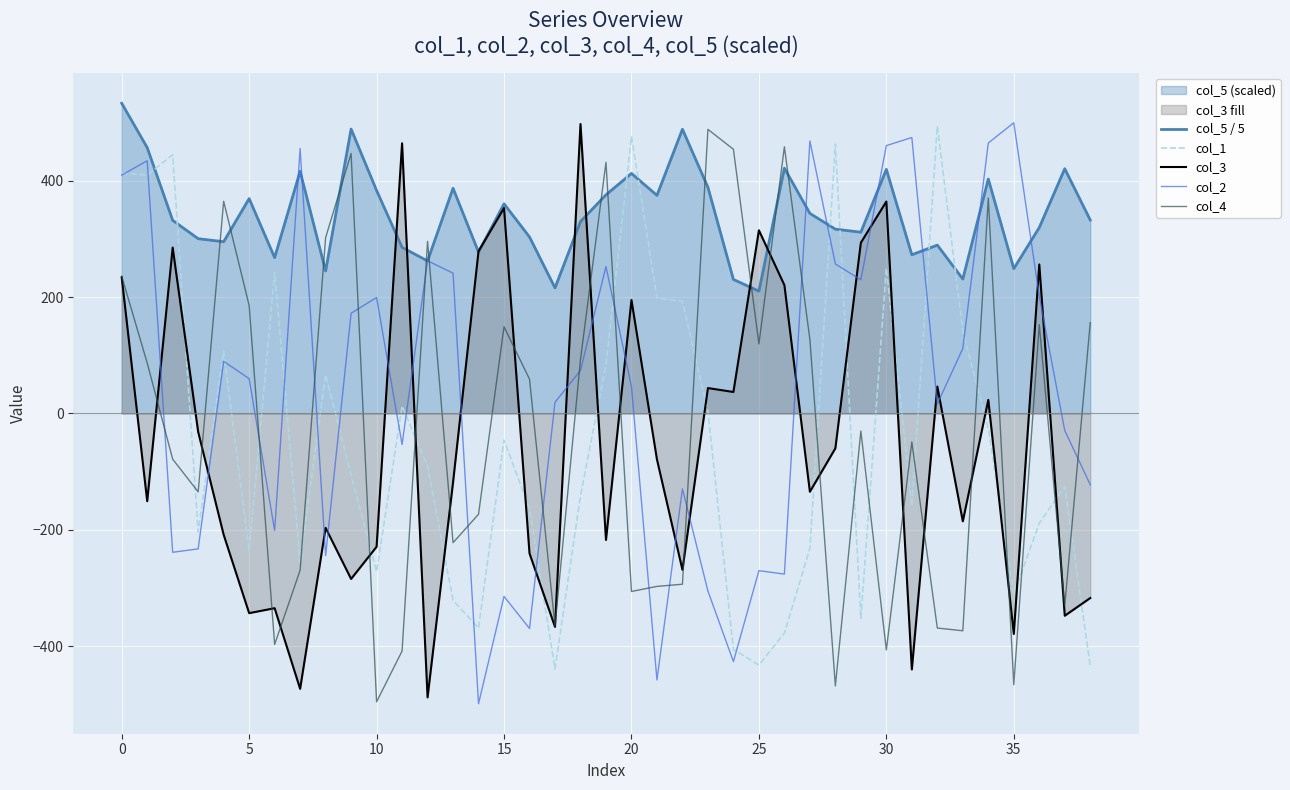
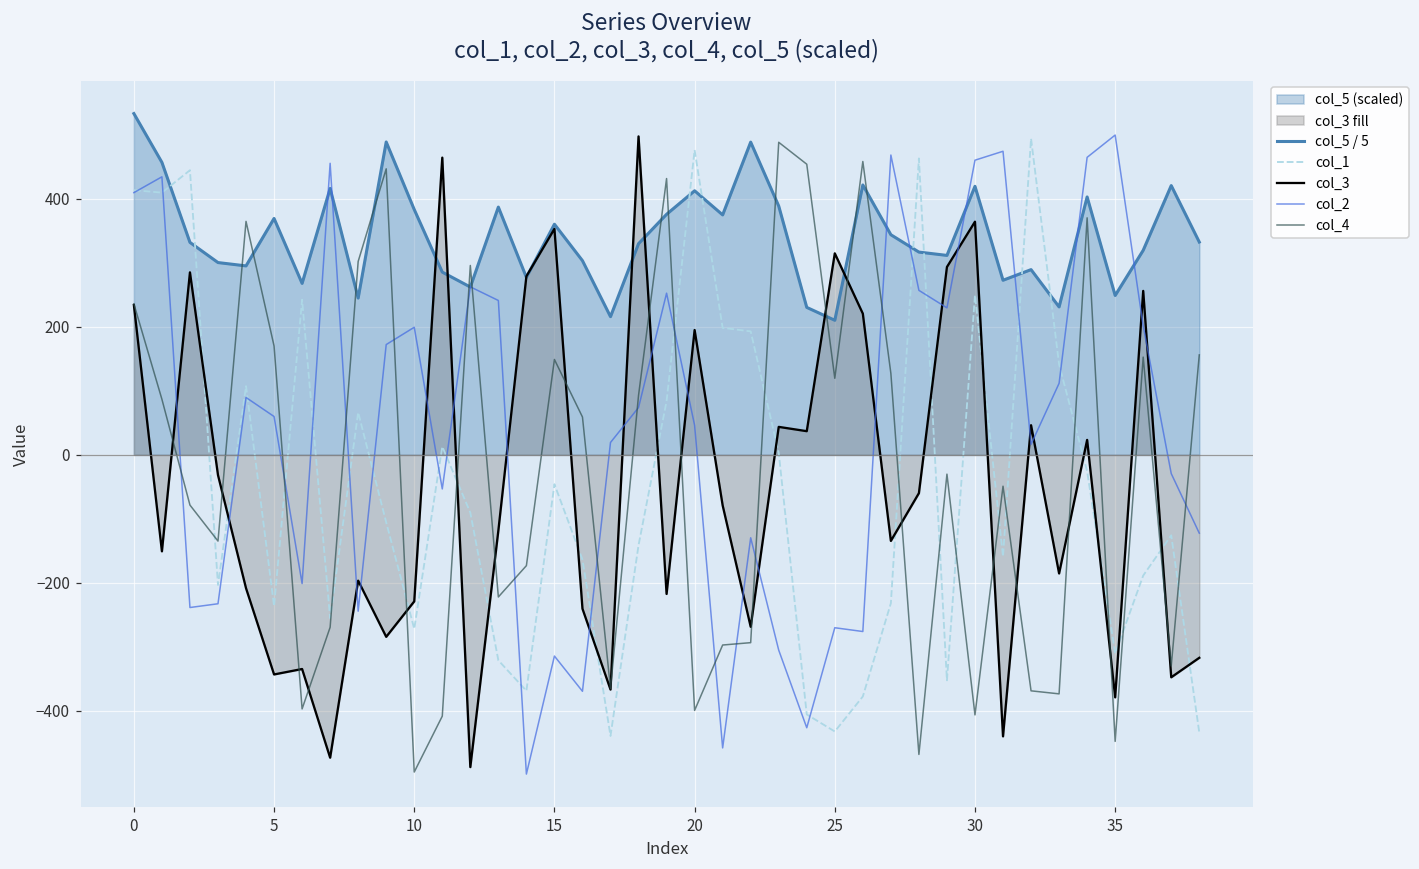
col_4, 5: 190 -> 170
col_4, 20: -310 -> -400
col_4, 35: -470 -> -450
